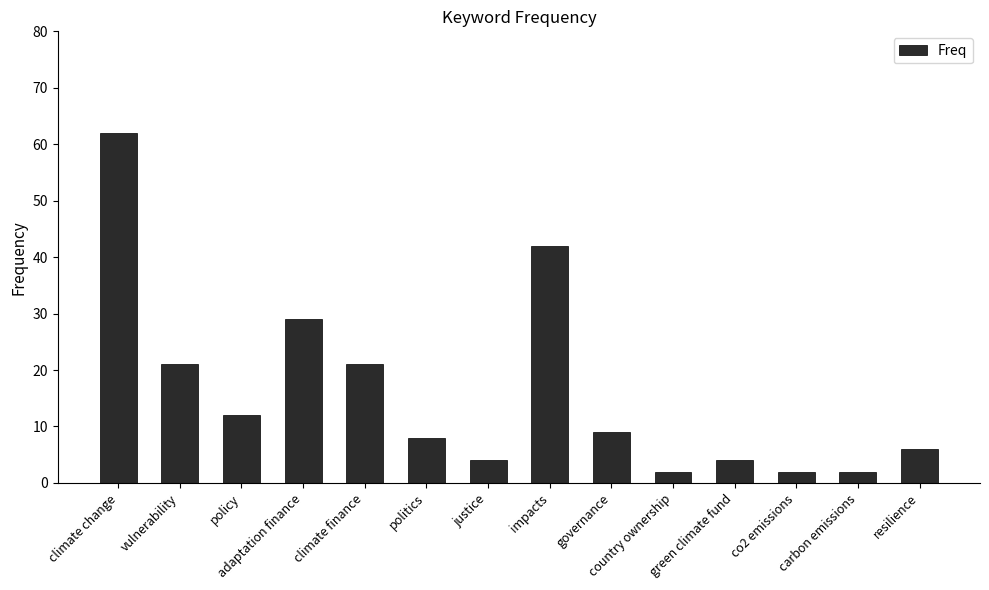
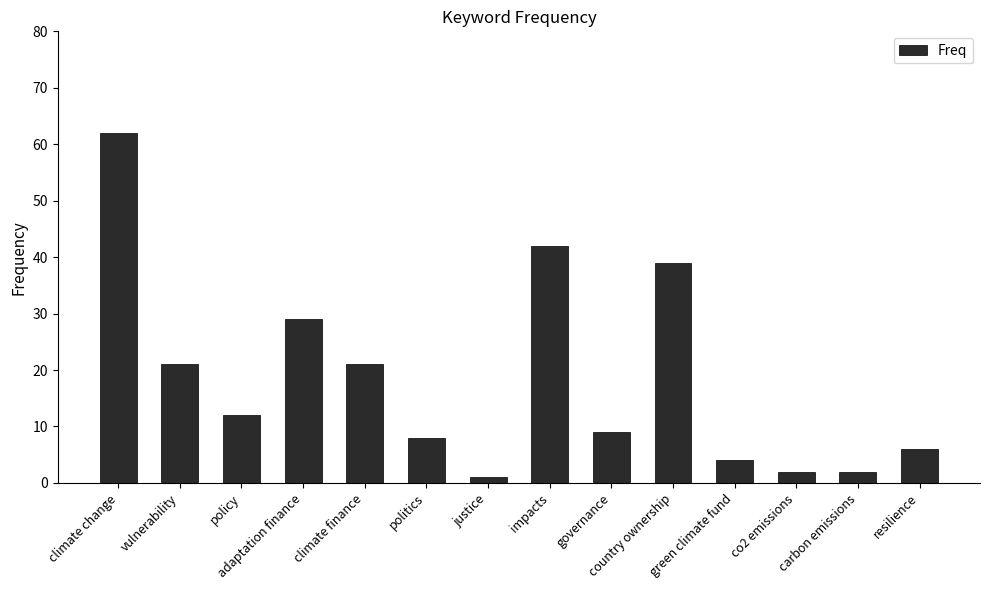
justice: 4 -> 1
country ownership: 2 -> 39
